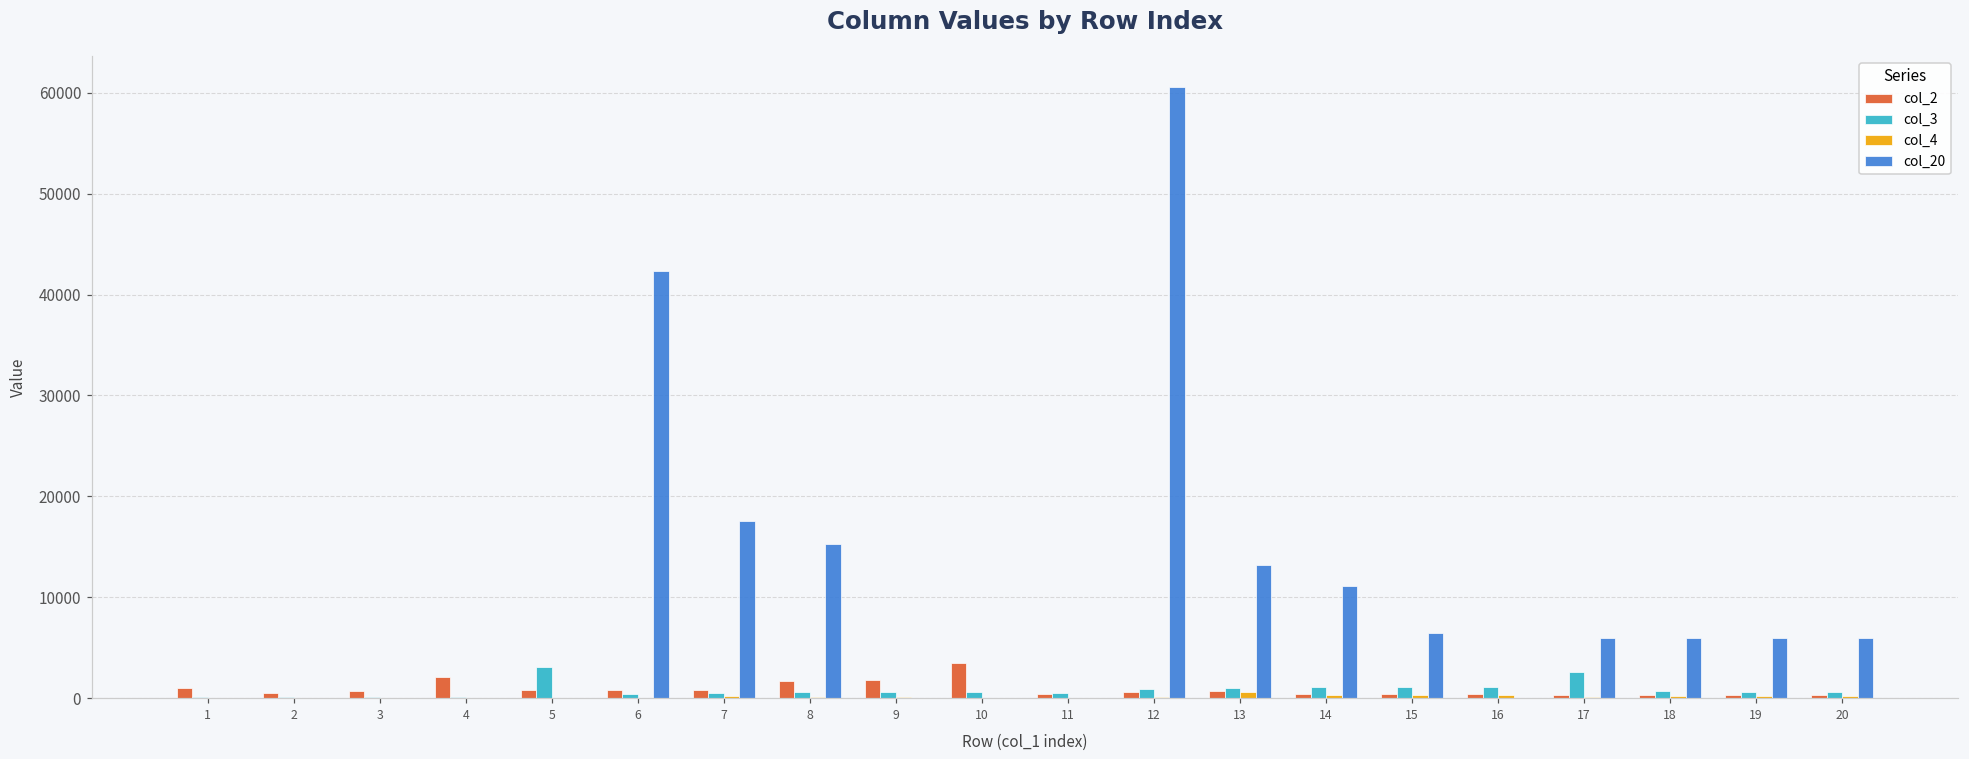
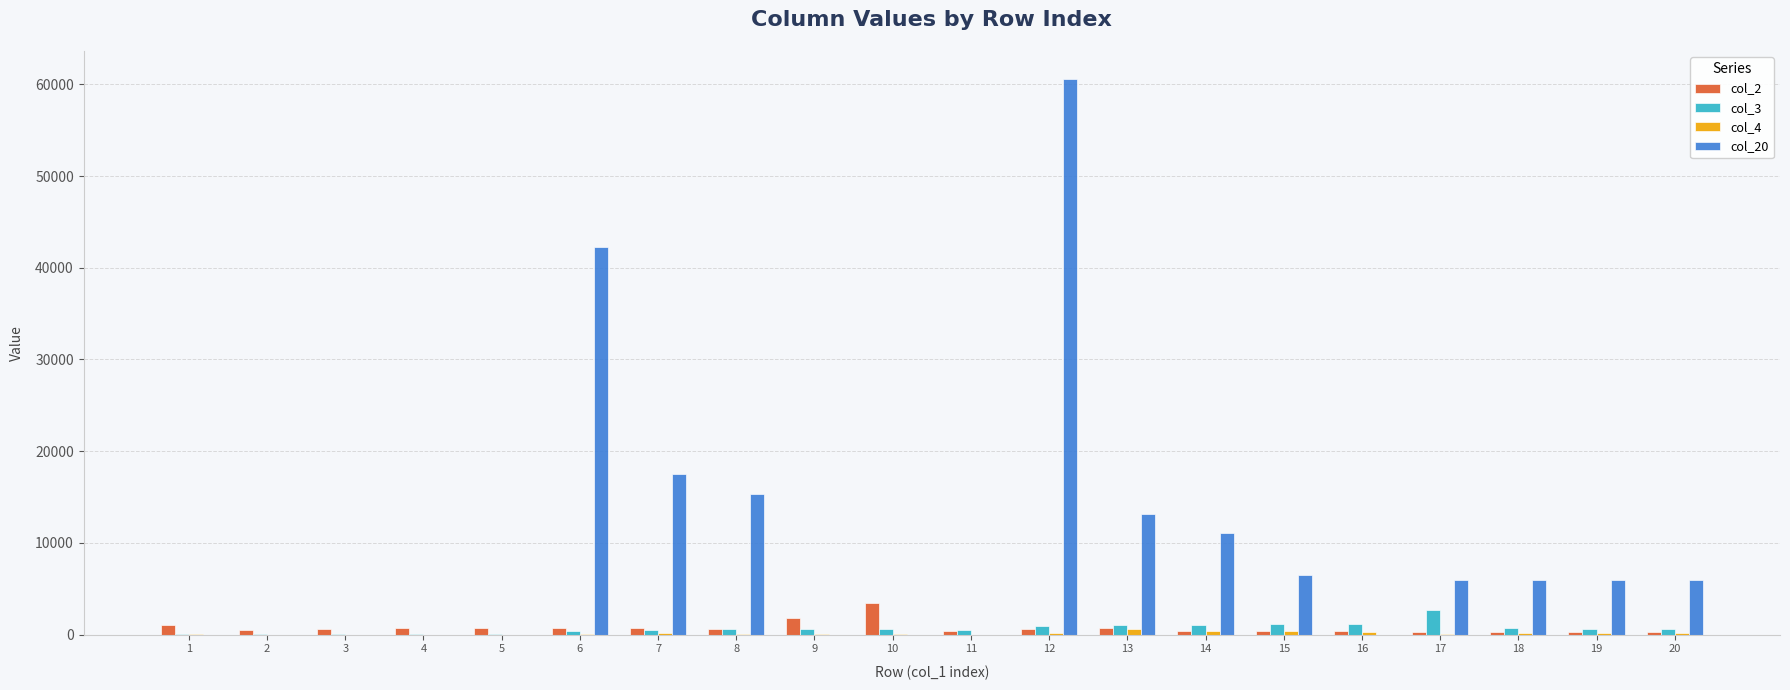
col_2, 4: 2000 -> 1000
col_3, 5: 3000 -> 0
col_2, 8: 2000 -> 1000
